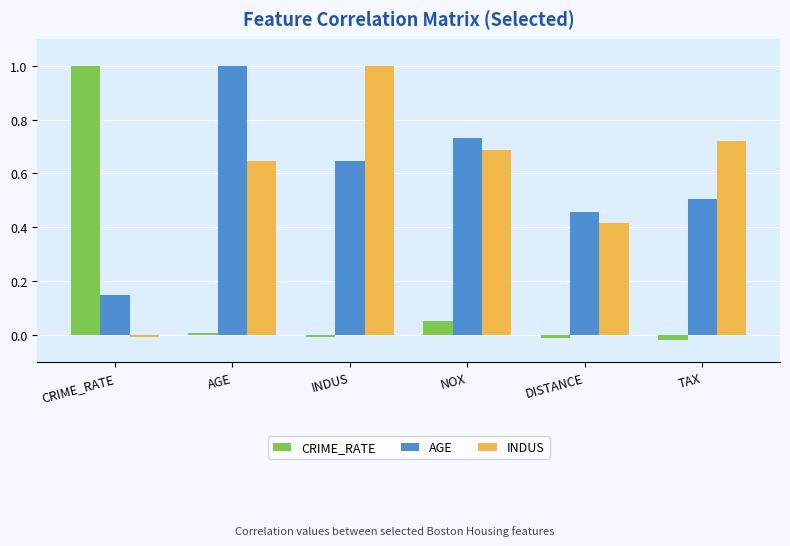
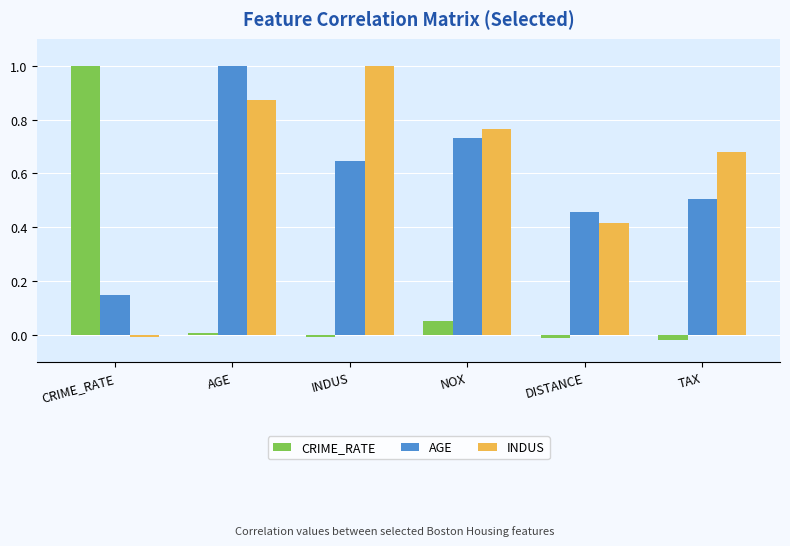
INDUS, AGE: 0.64 -> 0.87
INDUS, NOX: 0.69 -> 0.76
INDUS, TAX: 0.72 -> 0.68
